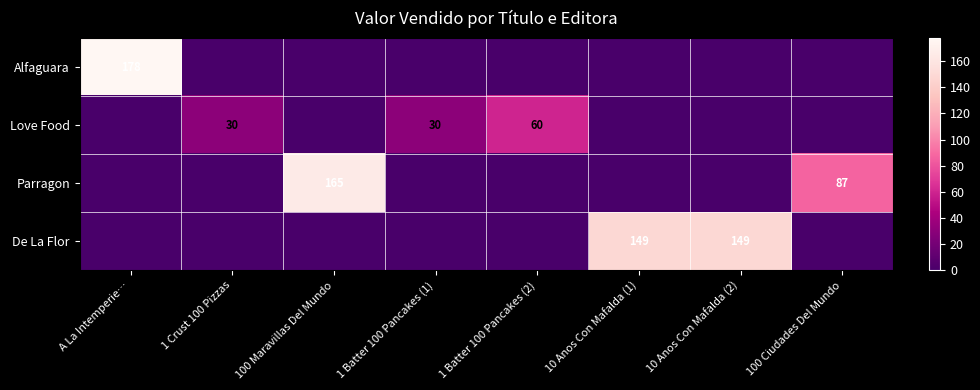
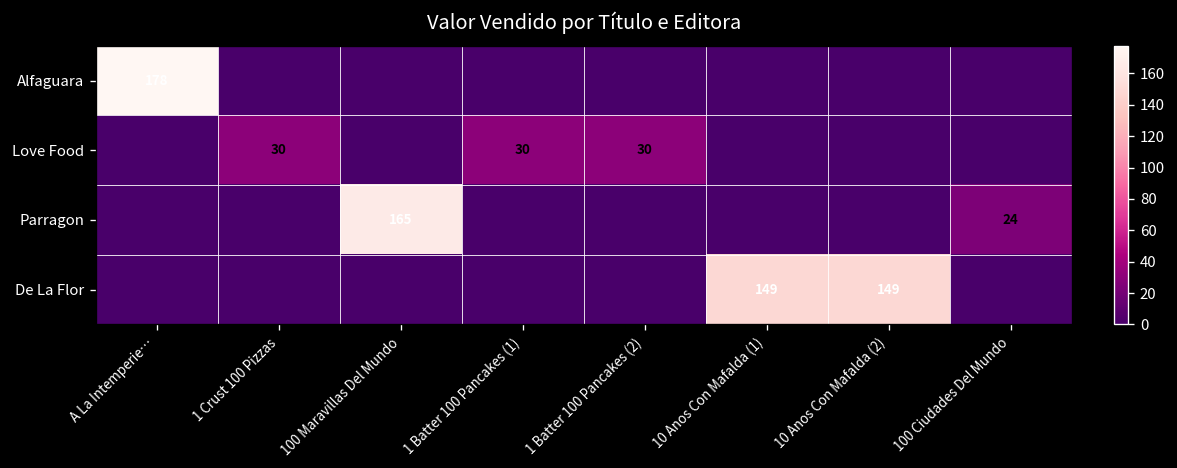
Love Food, 1 Batter 100 Pancakes (2): 60 -> 30
Parragon, 100 Ciudades Del Mundo: 87 -> 24
